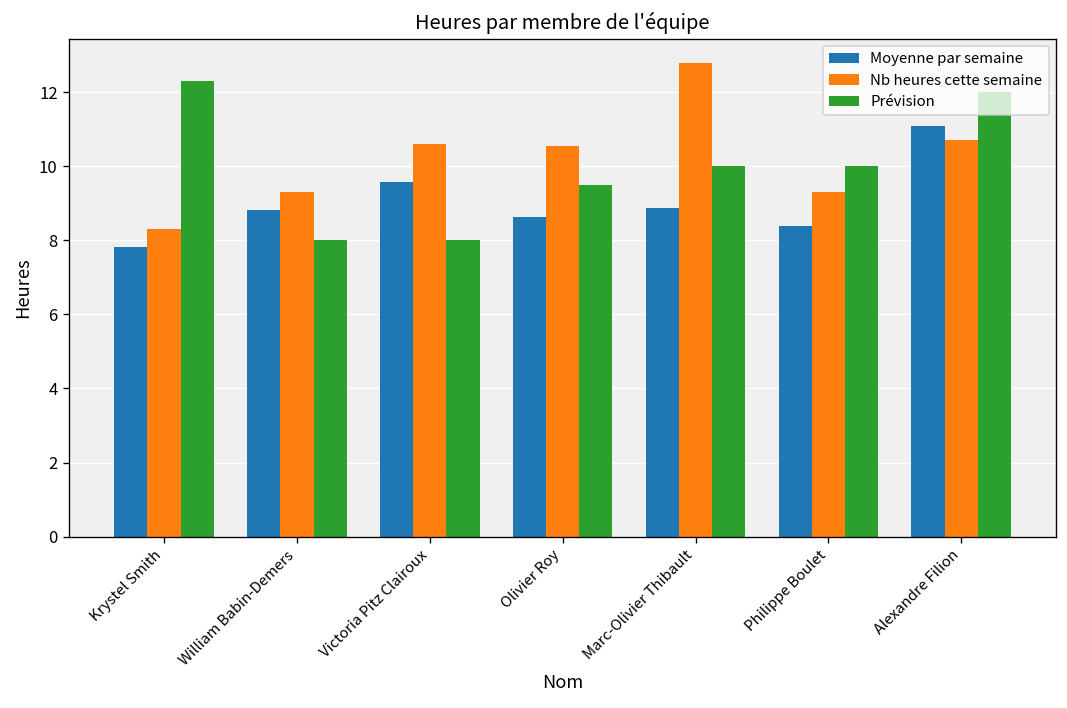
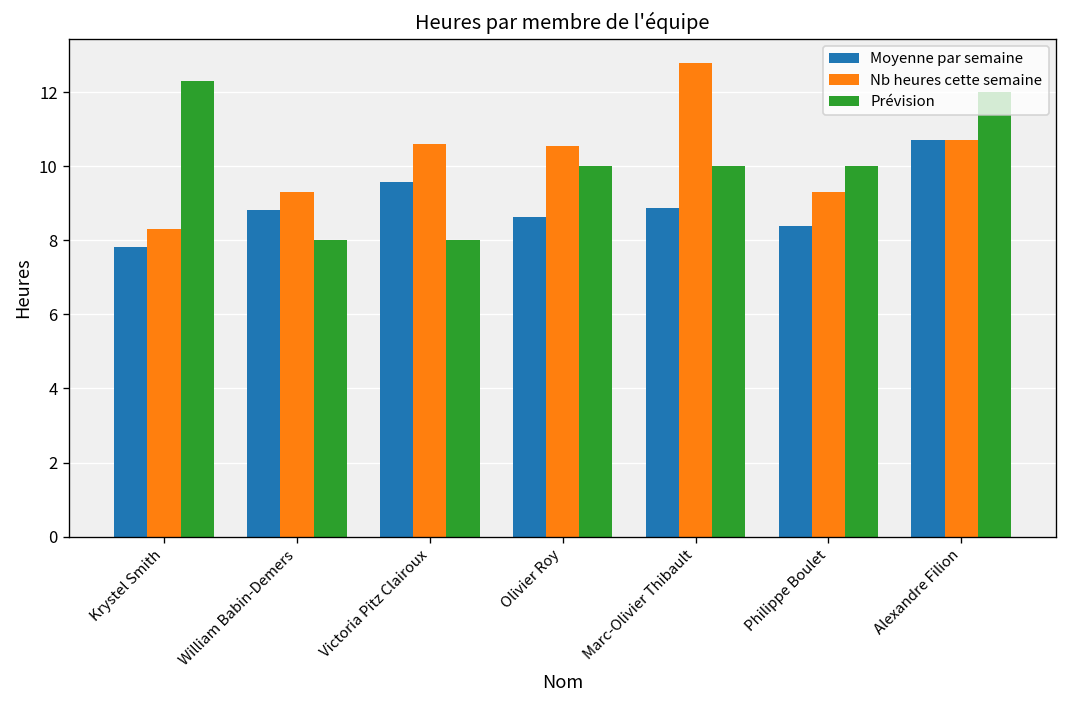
Prévision, Olivier Roy: 9.5 -> 10.0
Moyenne par semaine, Alexandre Filion: 11.1 -> 10.7
